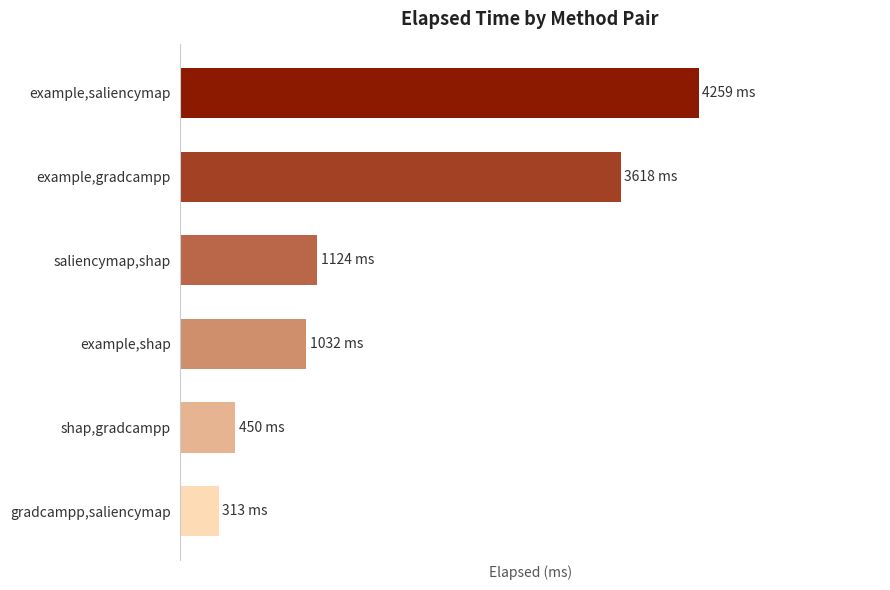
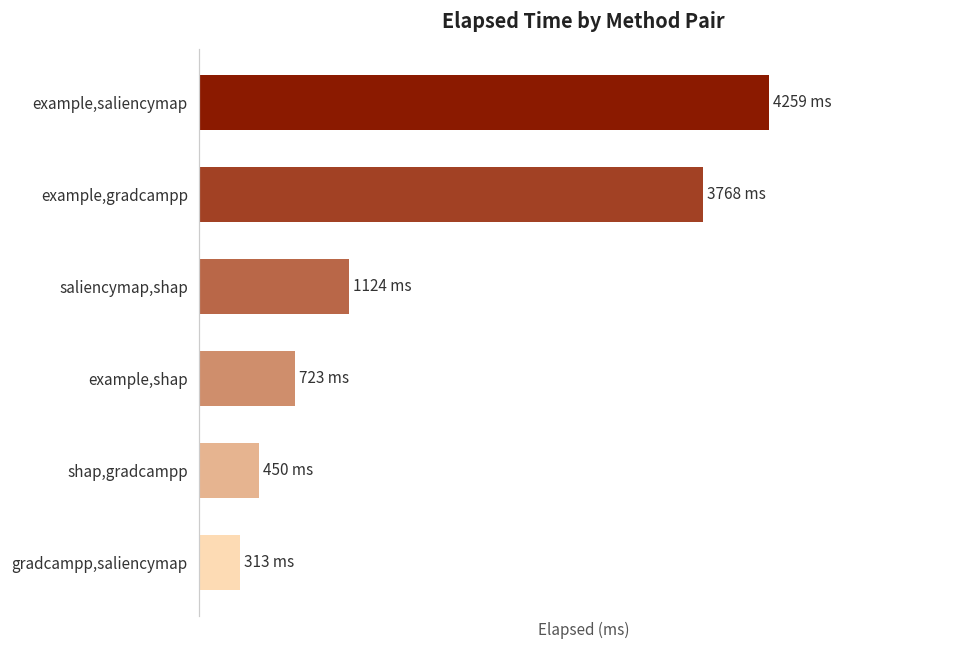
example,gradcampp: 3618 -> 3768
example,shap: 1032 -> 723
